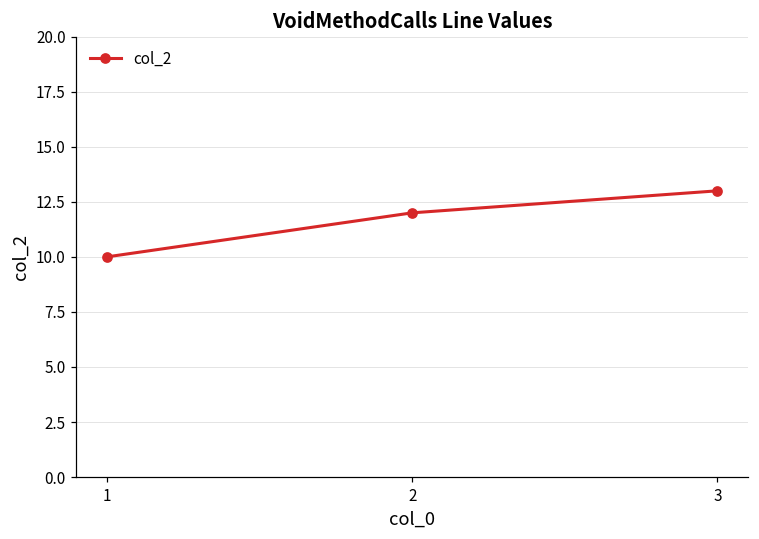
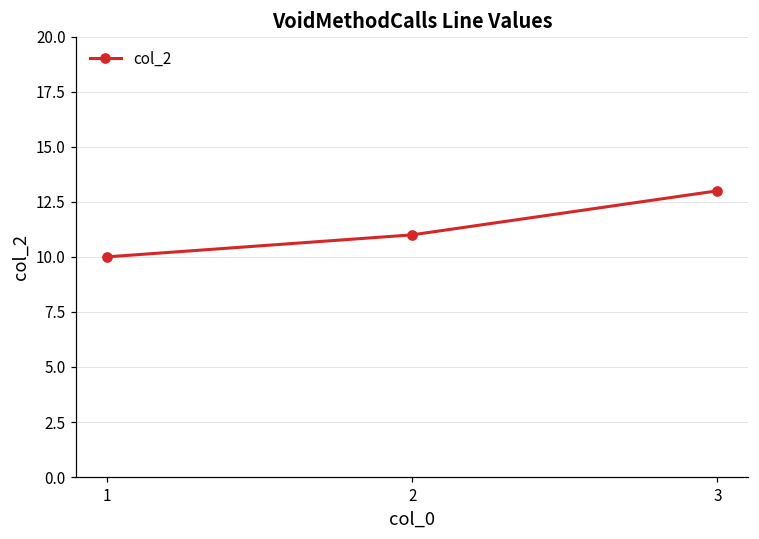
2: 12 -> 11
